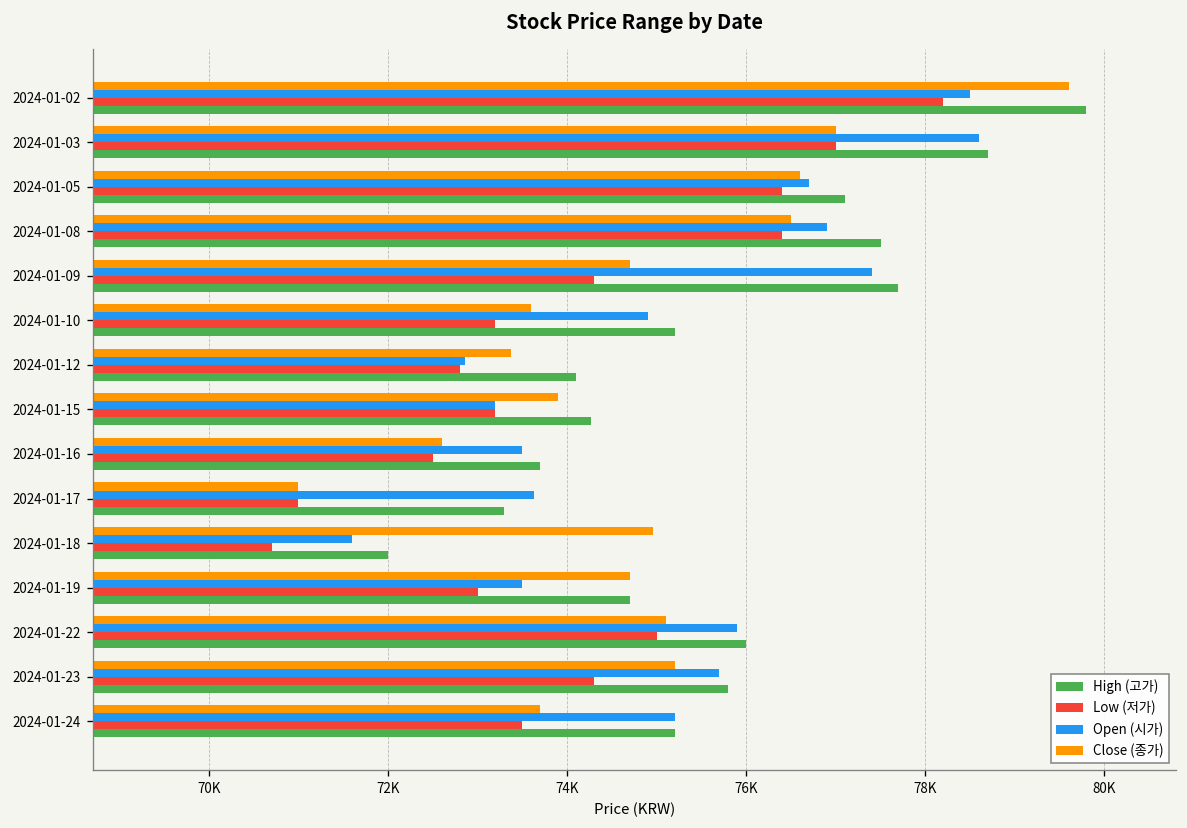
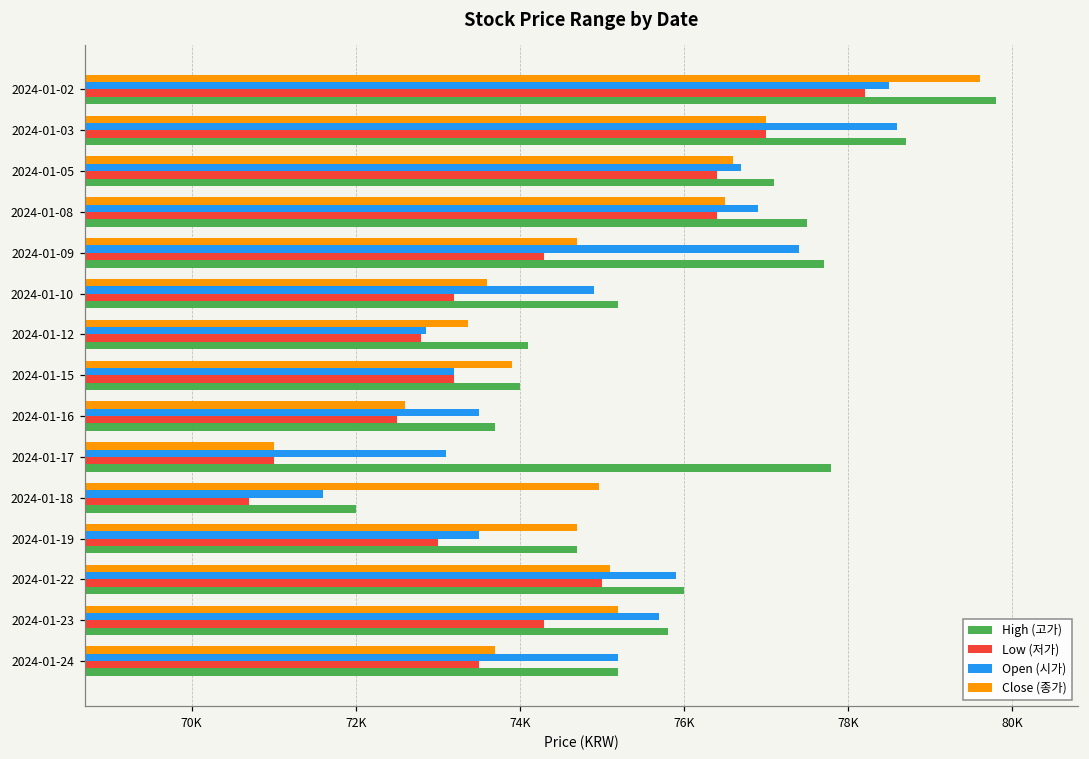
High (고가), 2024-01-15: 74300 -> 74000
Open (시가), 2024-01-17: 73600 -> 73100
High (고가), 2024-01-17: 73300 -> 77800
